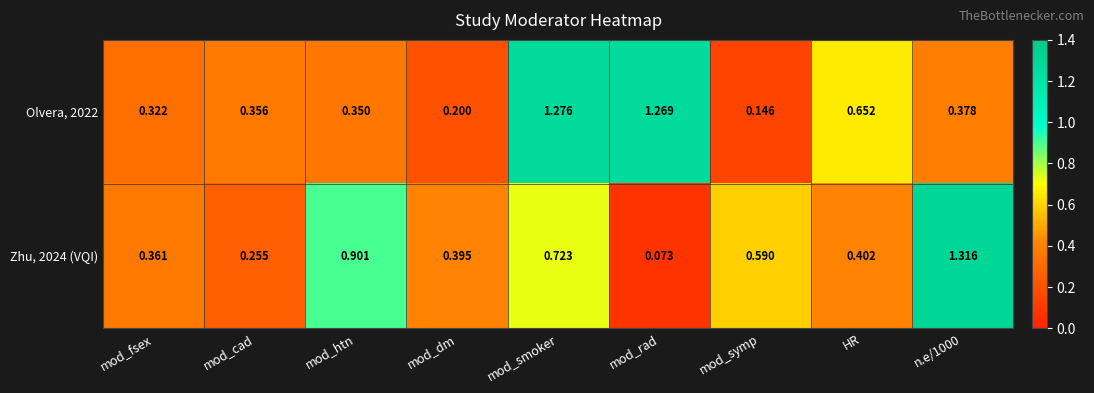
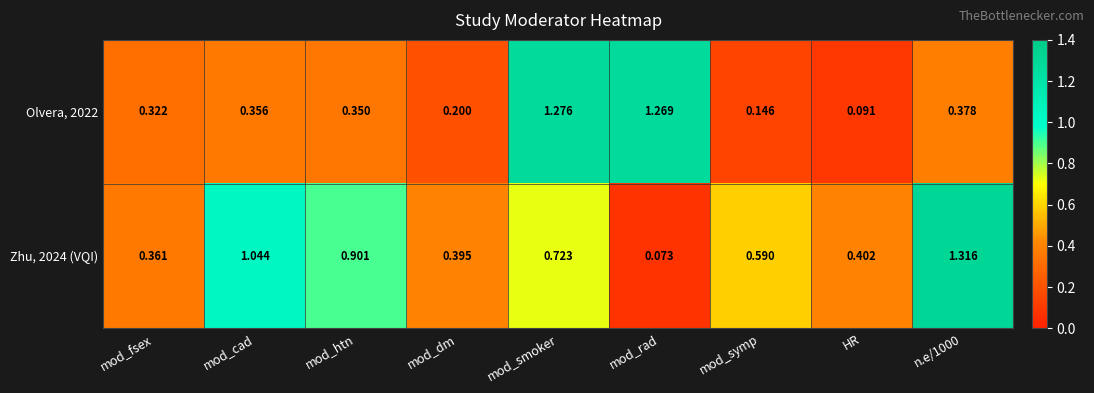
Olvera, 2022, HR: 0.652 -> 0.091
Zhu, 2024 (VQI), mod_cad: 0.255 -> 1.044
